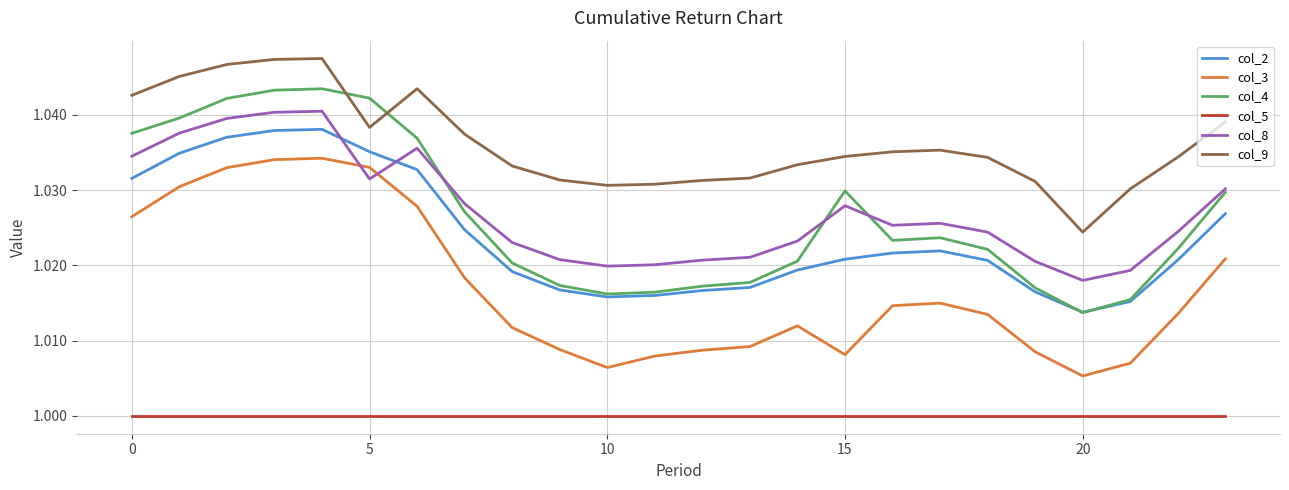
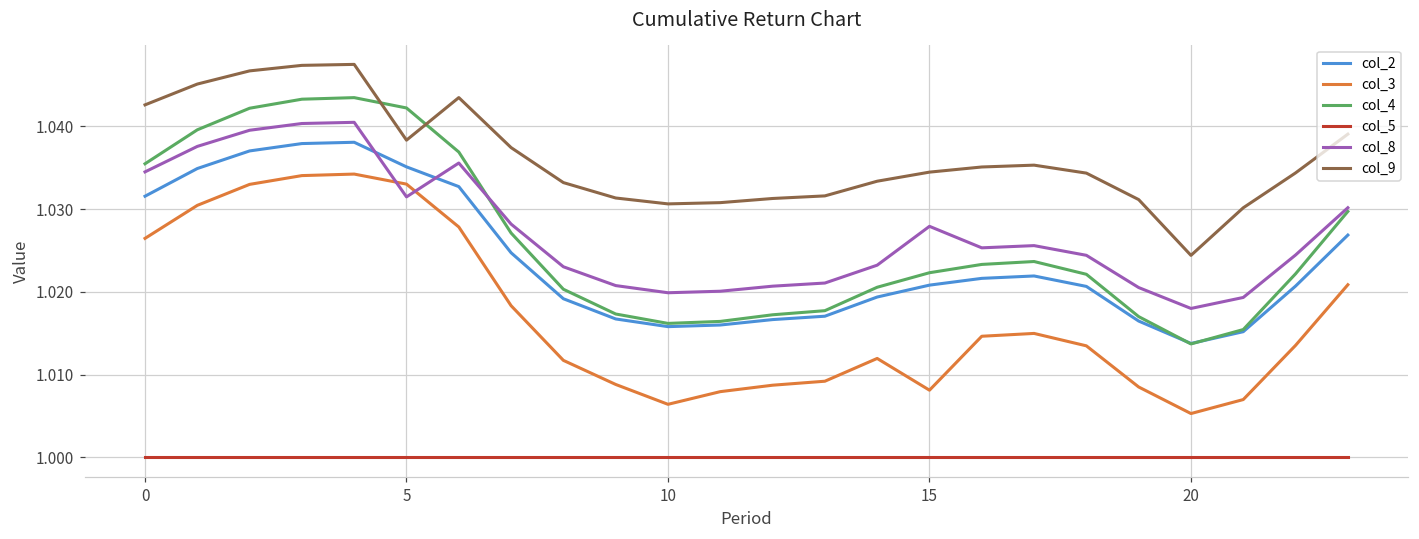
col_4, 0: 1.038 -> 1.035
col_4, 15: 1.030 -> 1.022
